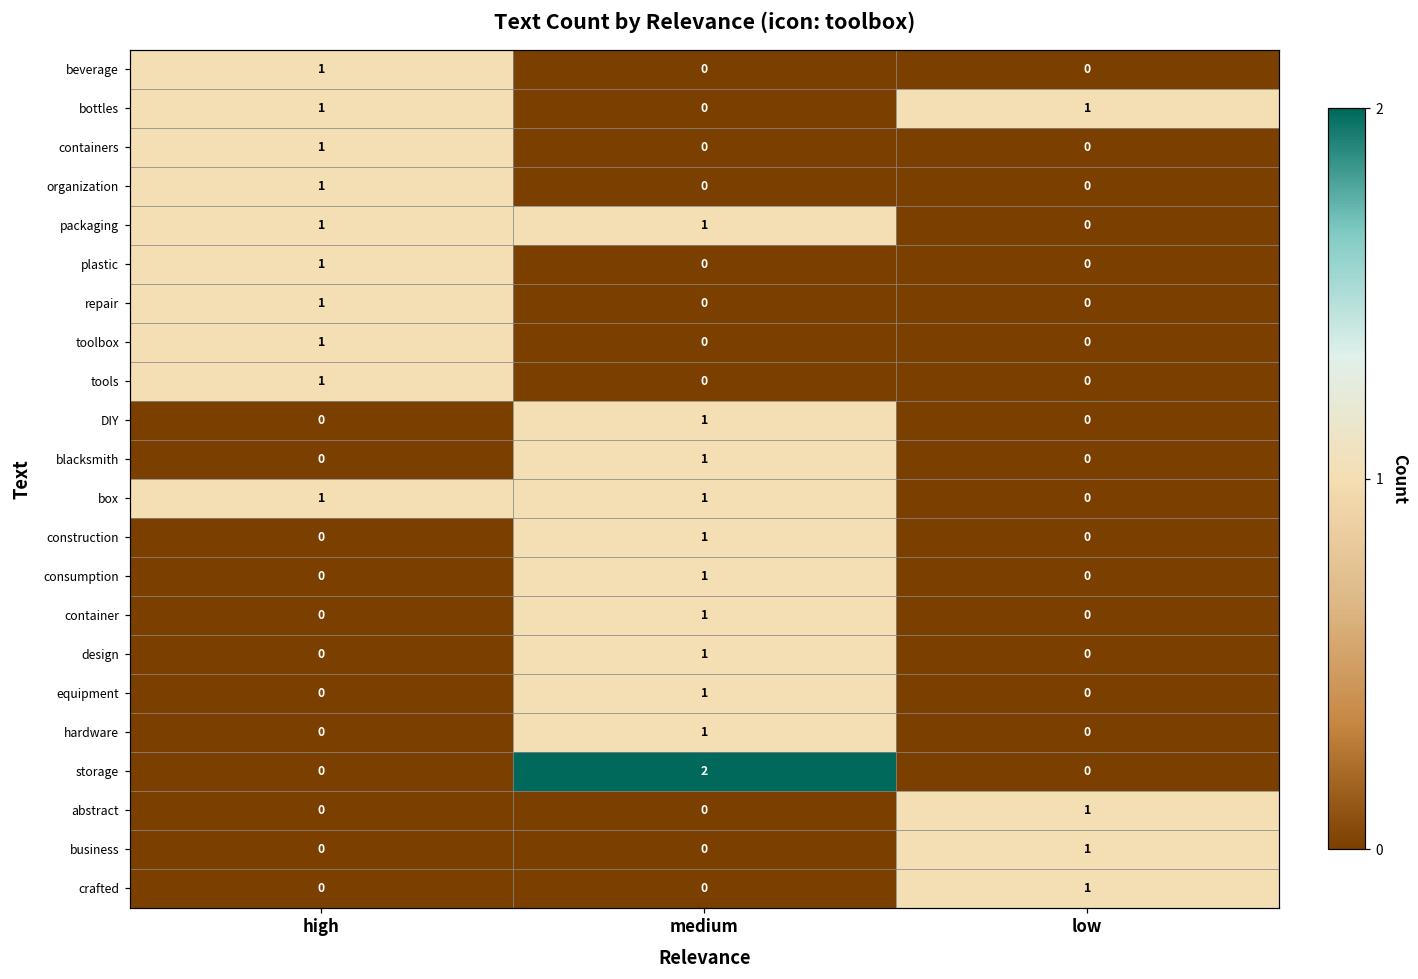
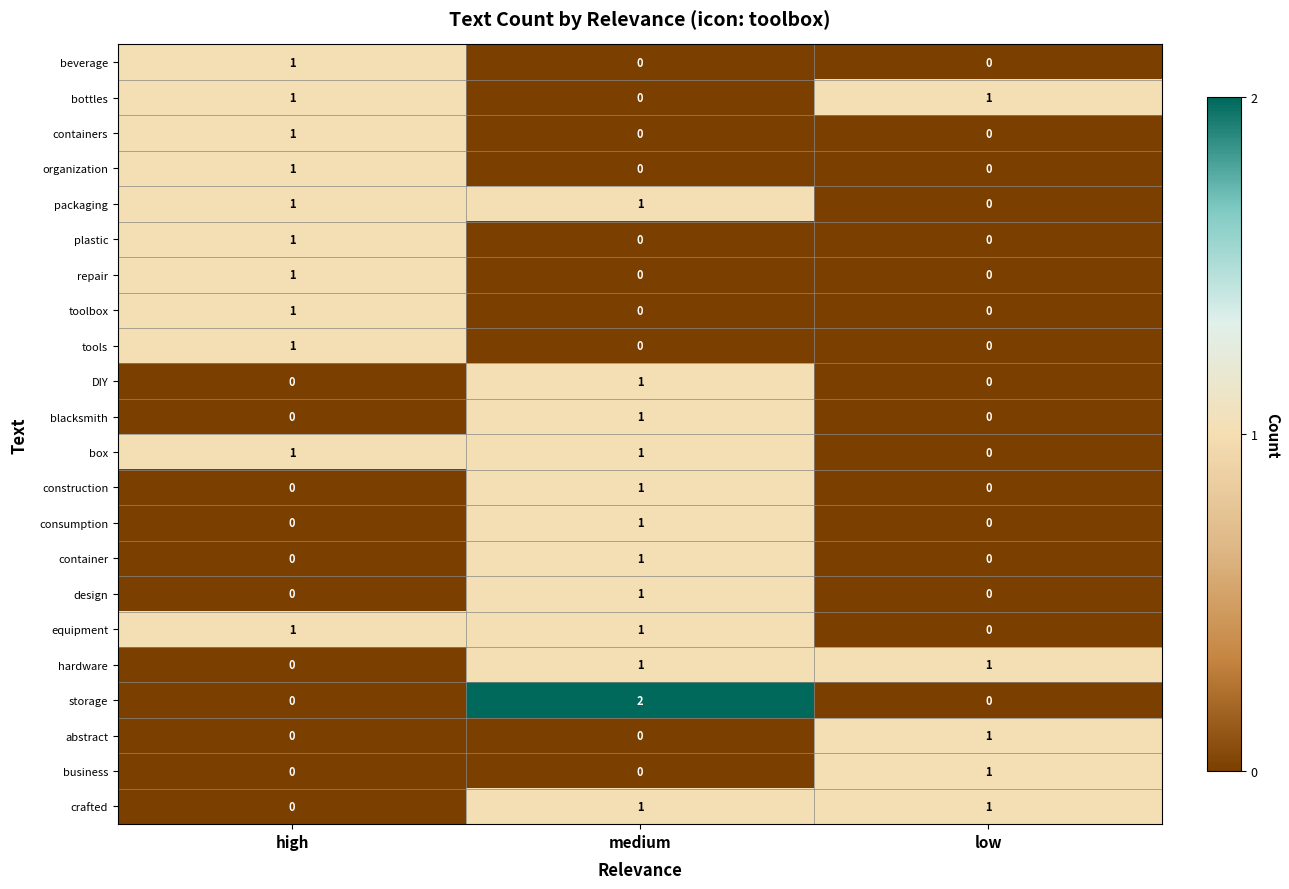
equipment, high: 0 -> 1
hardware, low: 0 -> 1
crafted, medium: 0 -> 1
